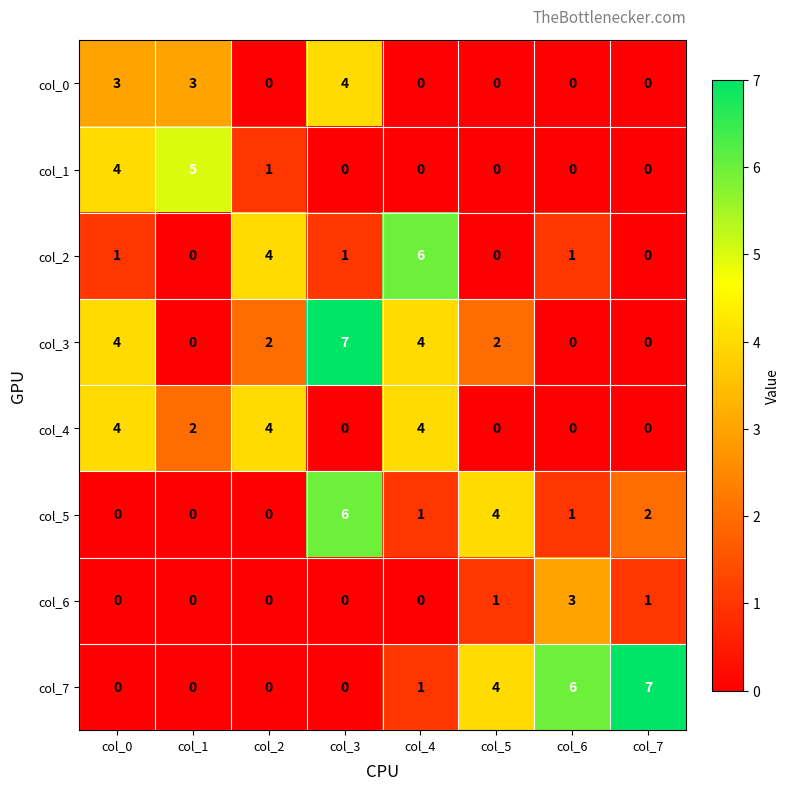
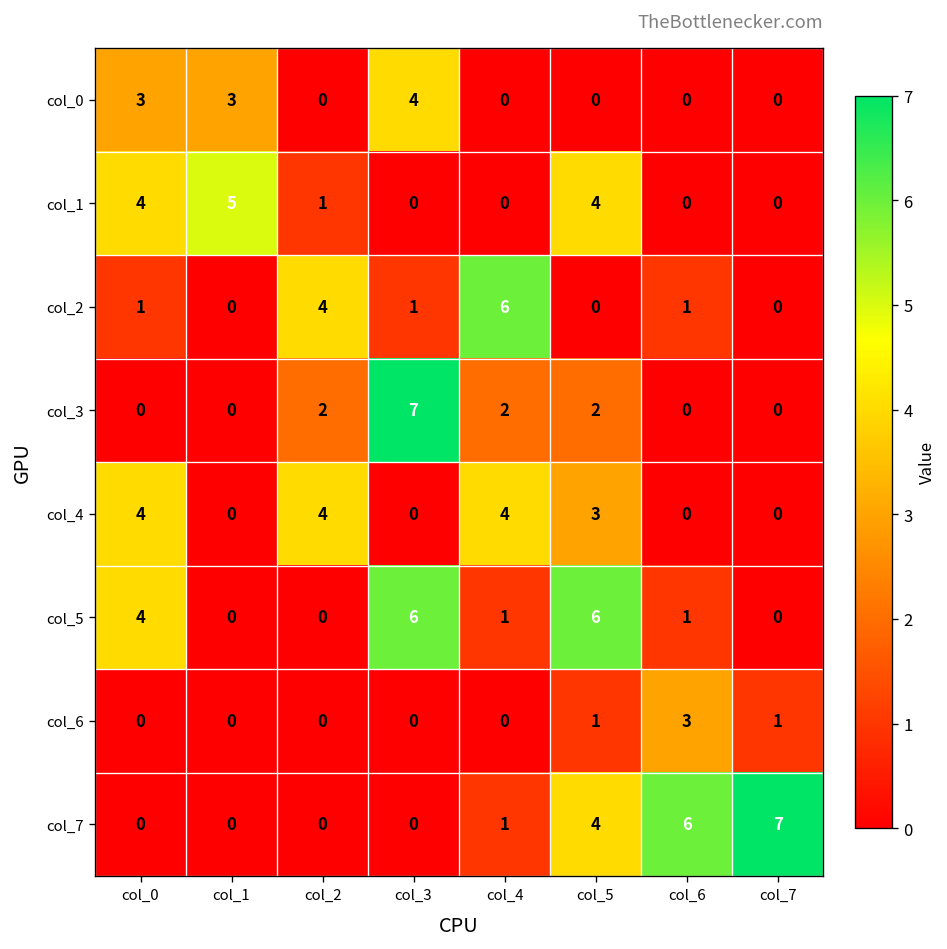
col_1, col_5: 0 -> 4
col_3, col_0: 4 -> 0
col_3, col_4: 4 -> 2
col_4, col_1: 2 -> 0
col_4, col_5: 0 -> 3
col_5, col_0: 0 -> 4
col_5, col_5: 4 -> 6
col_5, col_7: 2 -> 0
